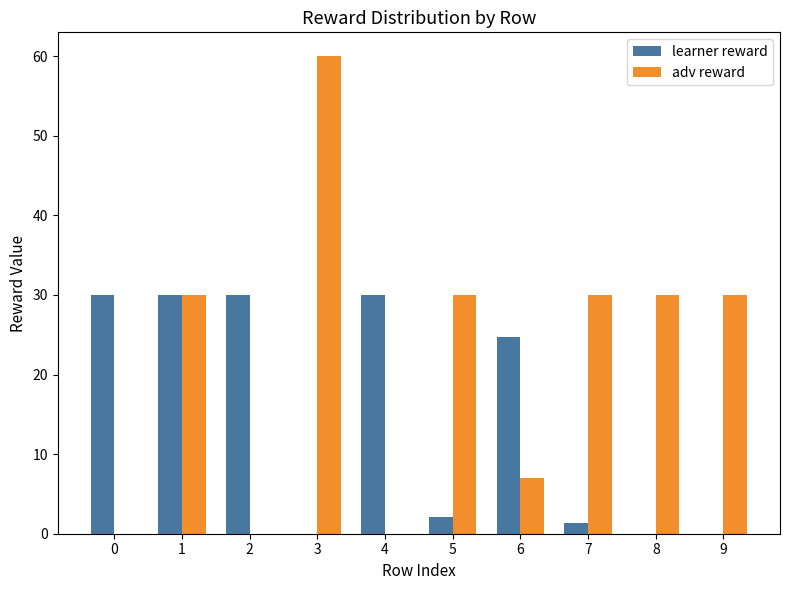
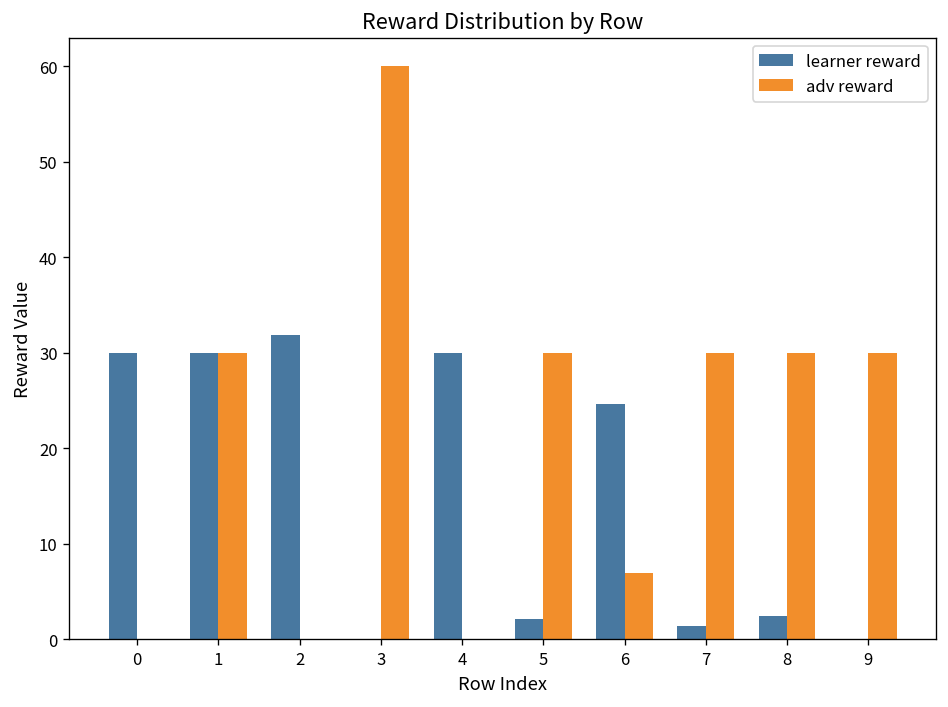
learner reward, 2: 30 -> 32
learner reward, 8: 0 -> 3
